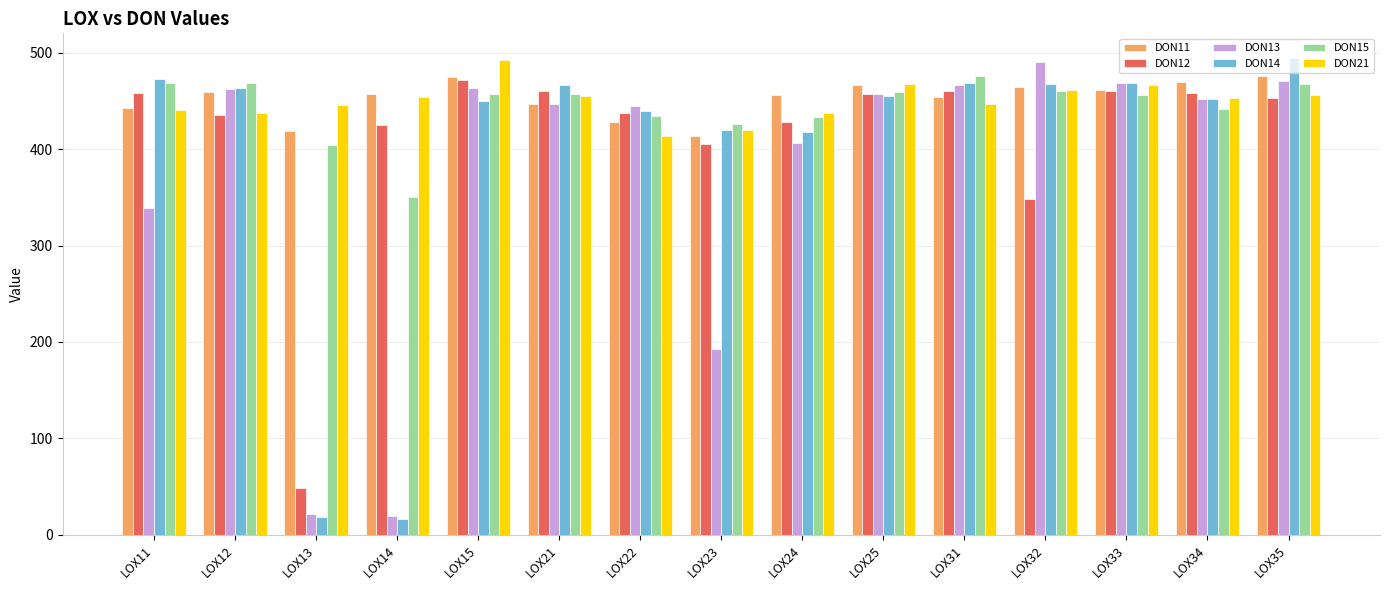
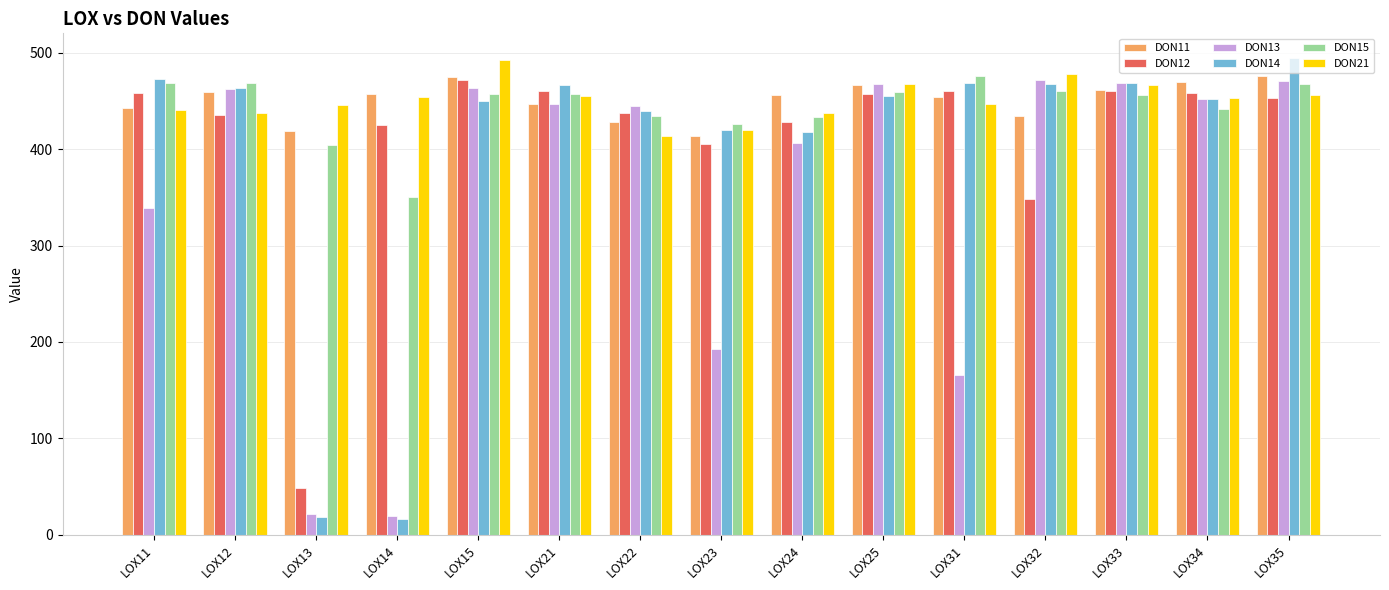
DON13, LOX25: 460 -> 470
DON13, LOX31: 470 -> 170
DON11, LOX32: 460 -> 430
DON13, LOX32: 490 -> 470
DON21, LOX32: 460 -> 480
